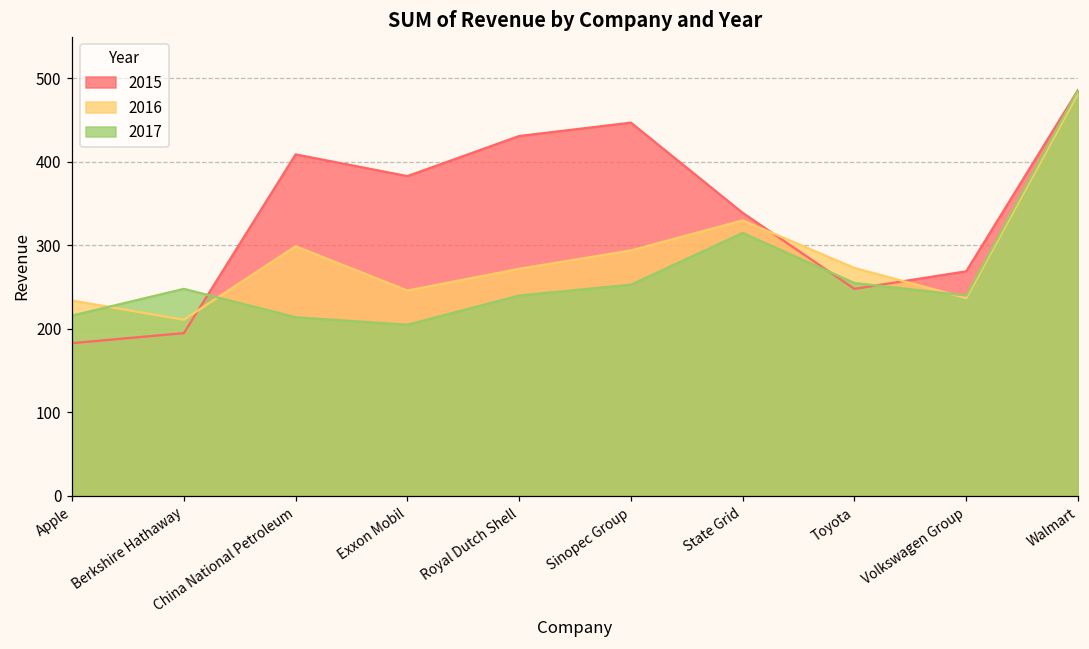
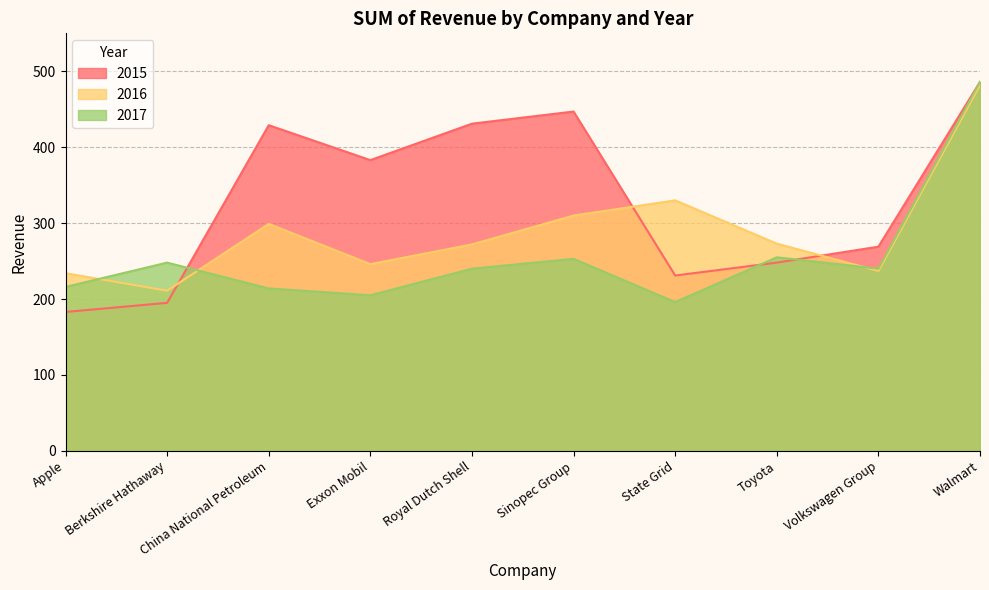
2015, China National Petroleum: 410 -> 430
2016, Sinopec Group: 290 -> 310
2015, State Grid: 340 -> 230
2017, State Grid: 320 -> 200
